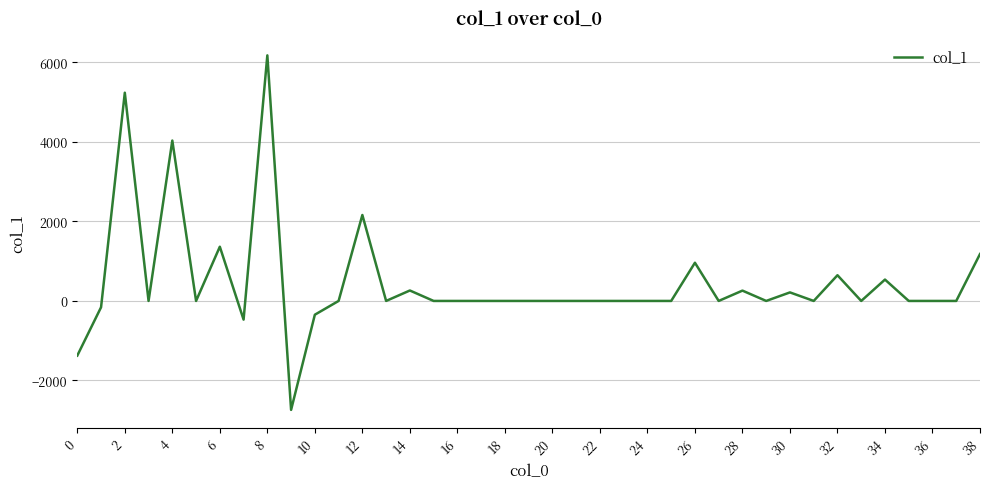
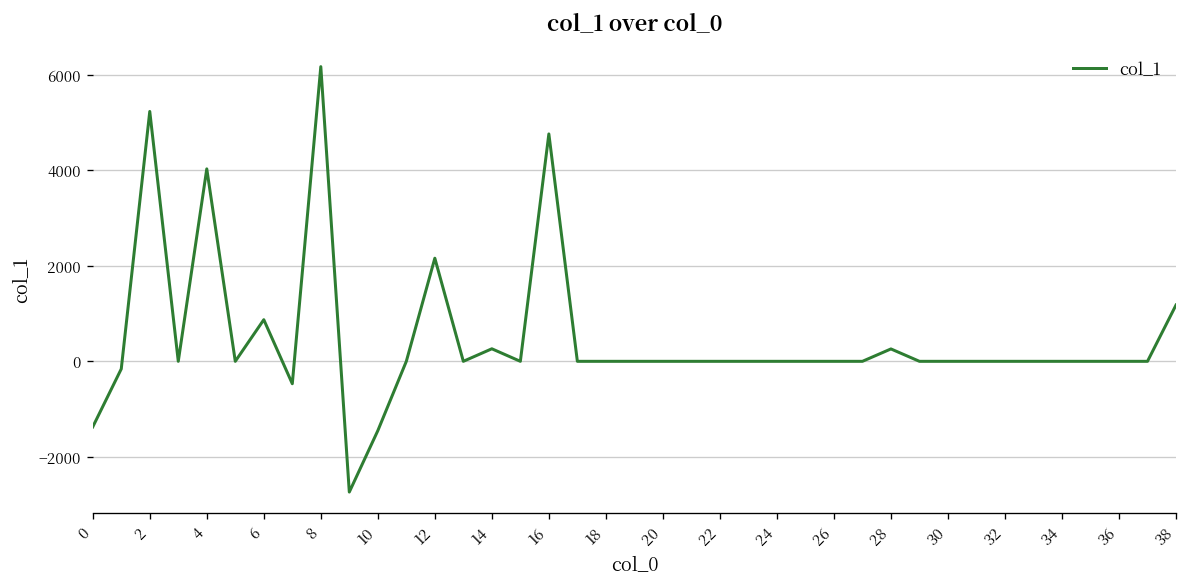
6: 1400 -> 900
10: -300 -> -1500
16: 0 -> 4800
26: 1000 -> 0
30: 200 -> 0
32: 600 -> 0
34: 500 -> 0
